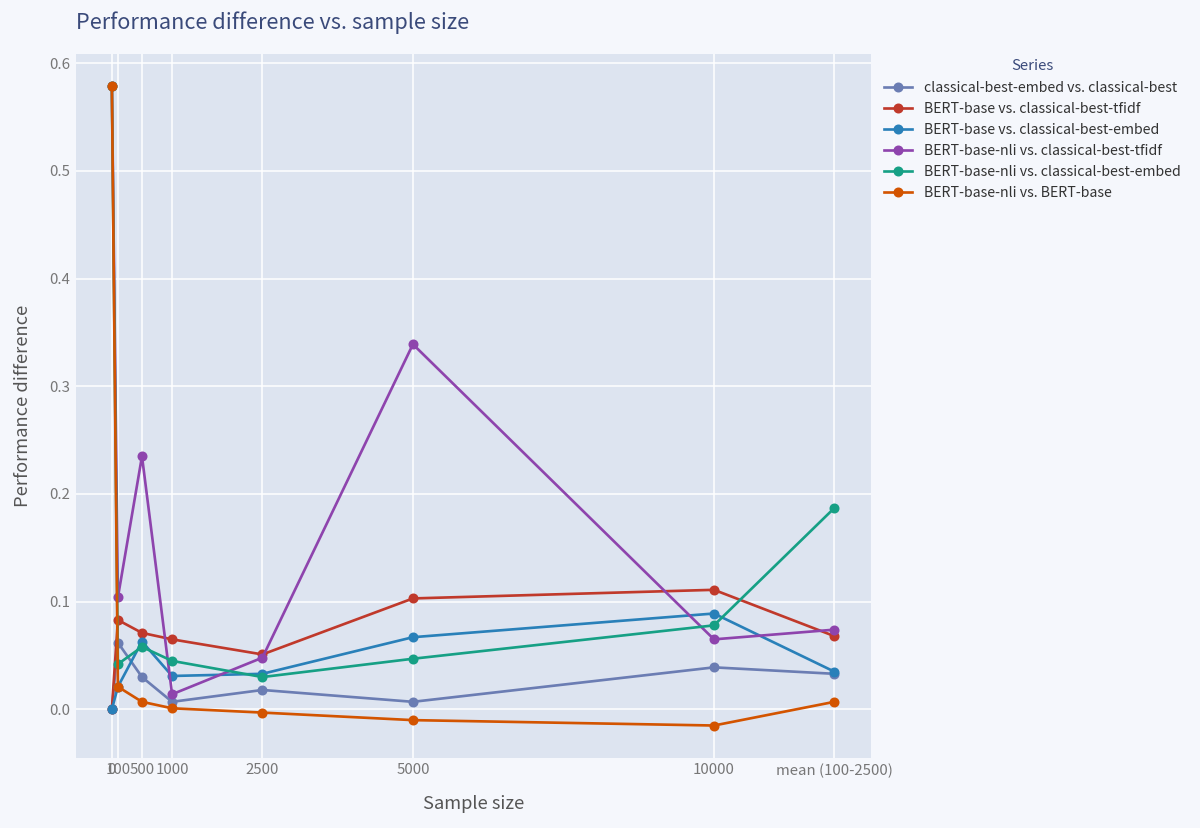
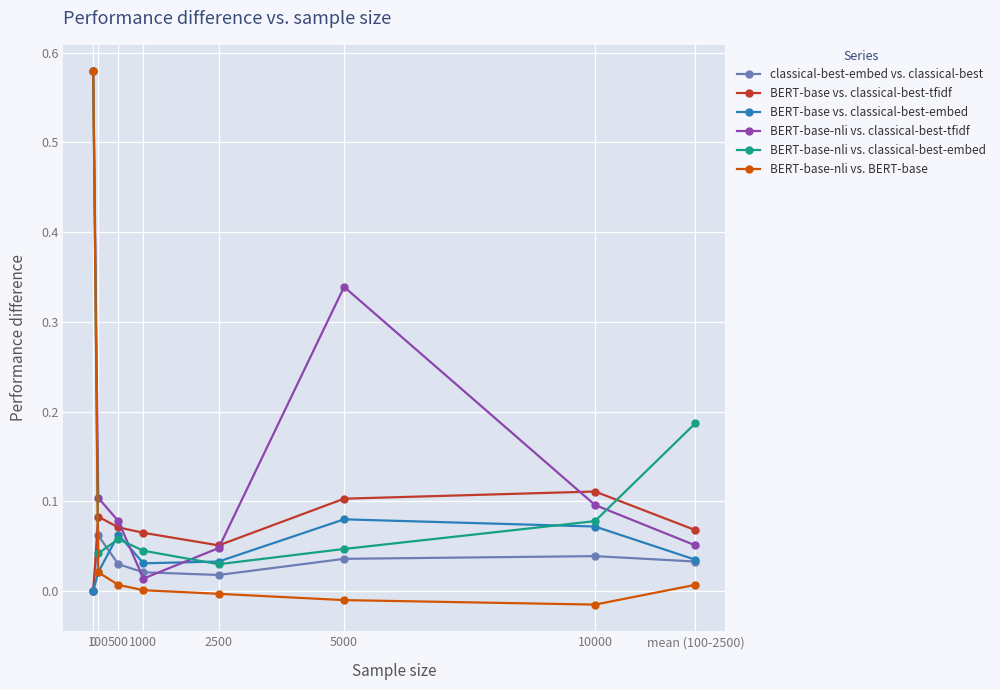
BERT-base-nli vs. classical-best-tfidf, 500: 0.24 -> 0.08
classical-best-embed vs. classical-best, 1000: 0.01 -> 0.02
classical-best-embed vs. classical-best, 5000: 0.01 -> 0.04
BERT-base vs. classical-best-embed, 5000: 0.07 -> 0.08
BERT-base vs. classical-best-embed, 10000: 0.09 -> 0.07
BERT-base-nli vs. classical-best-tfidf, 10000: 0.07 -> 0.10
BERT-base-nli vs. classical-best-tfidf, mean (100-2500): 0.07 -> 0.05
